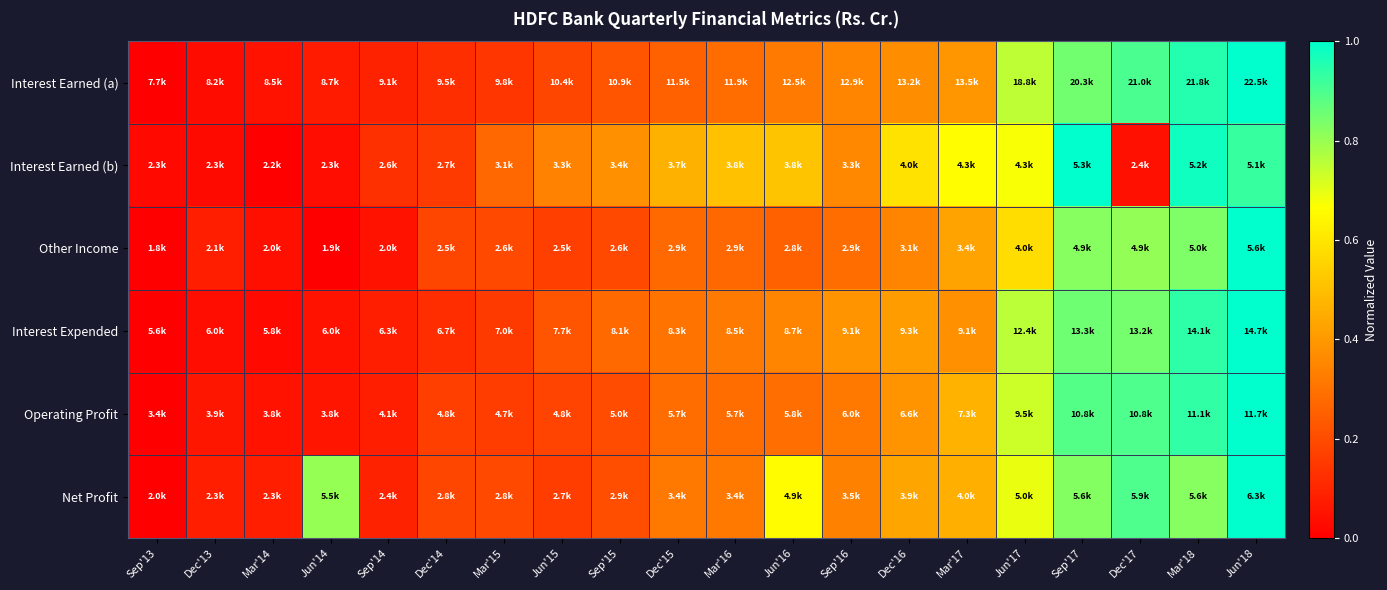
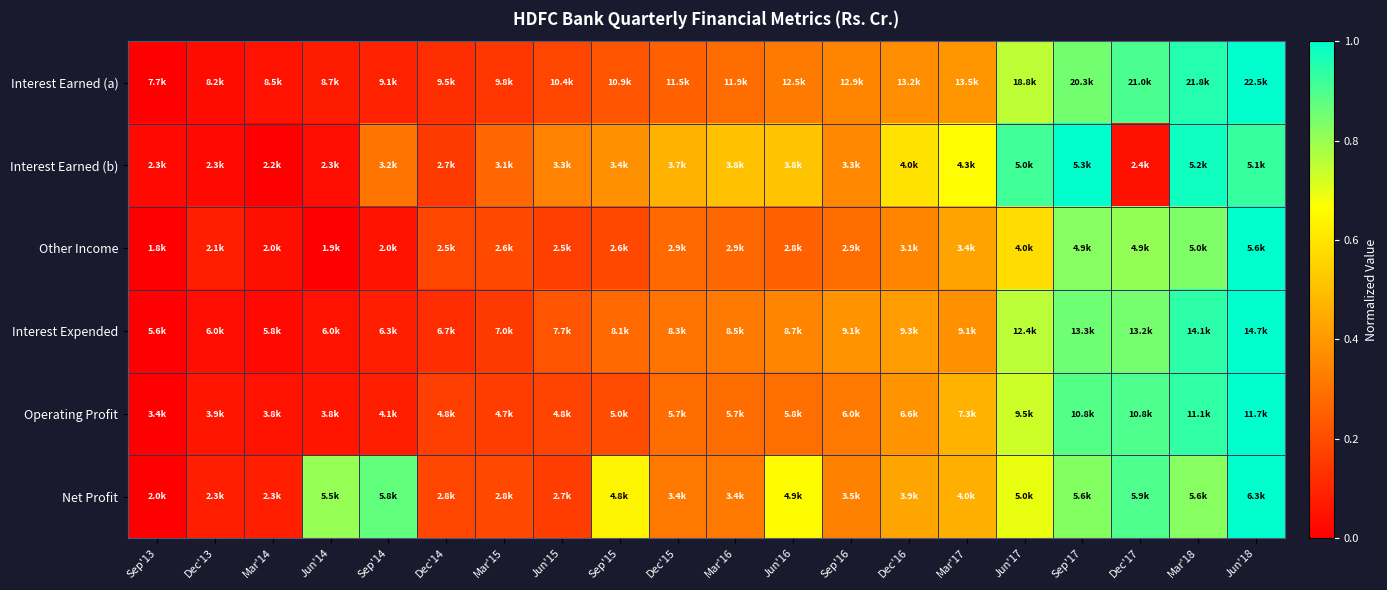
Interest Earned (b), Sep'14: 2.6k -> 3.2k
Interest Earned (b), Jun'17: 4.3k -> 5.0k
Net Profit, Sep'14: 2.4k -> 5.8k
Net Profit, Sep'15: 2.9k -> 4.8k
